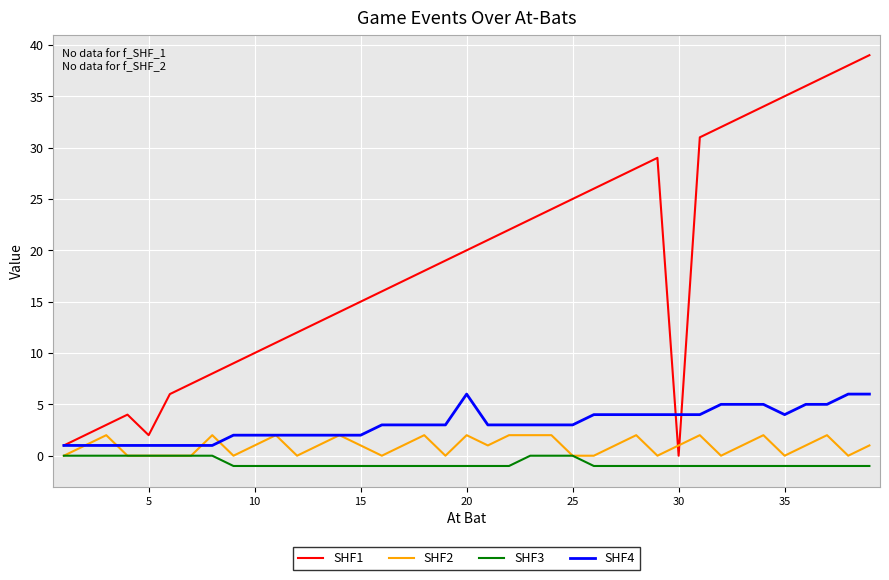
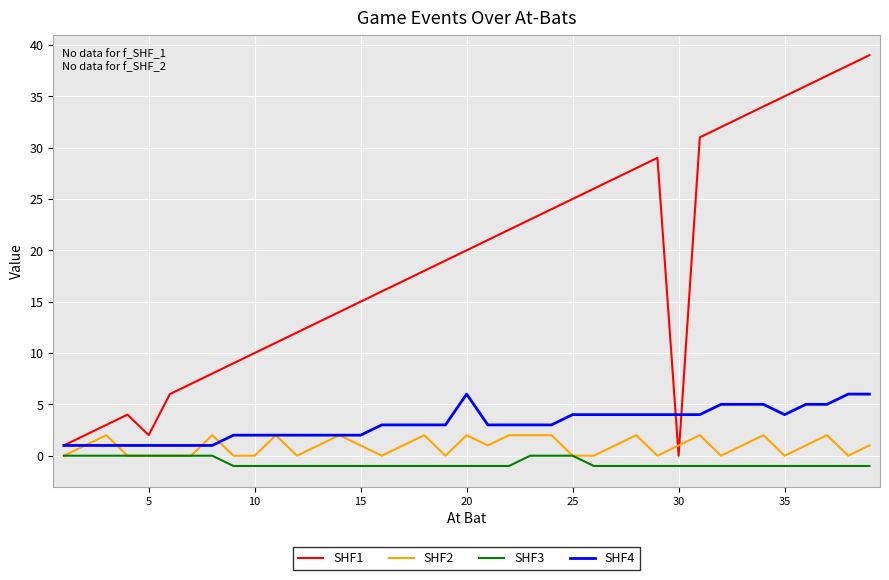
SHF2, 10: 1 -> 0
SHF4, 25: 3 -> 4
